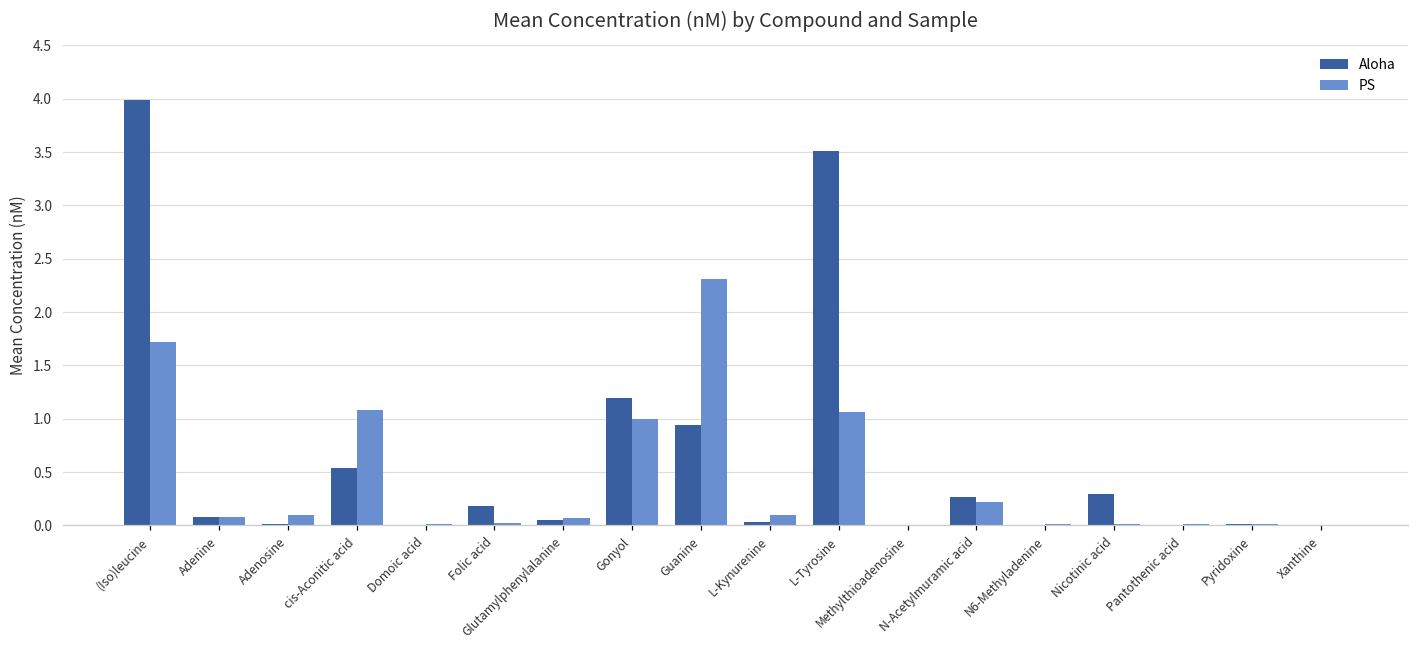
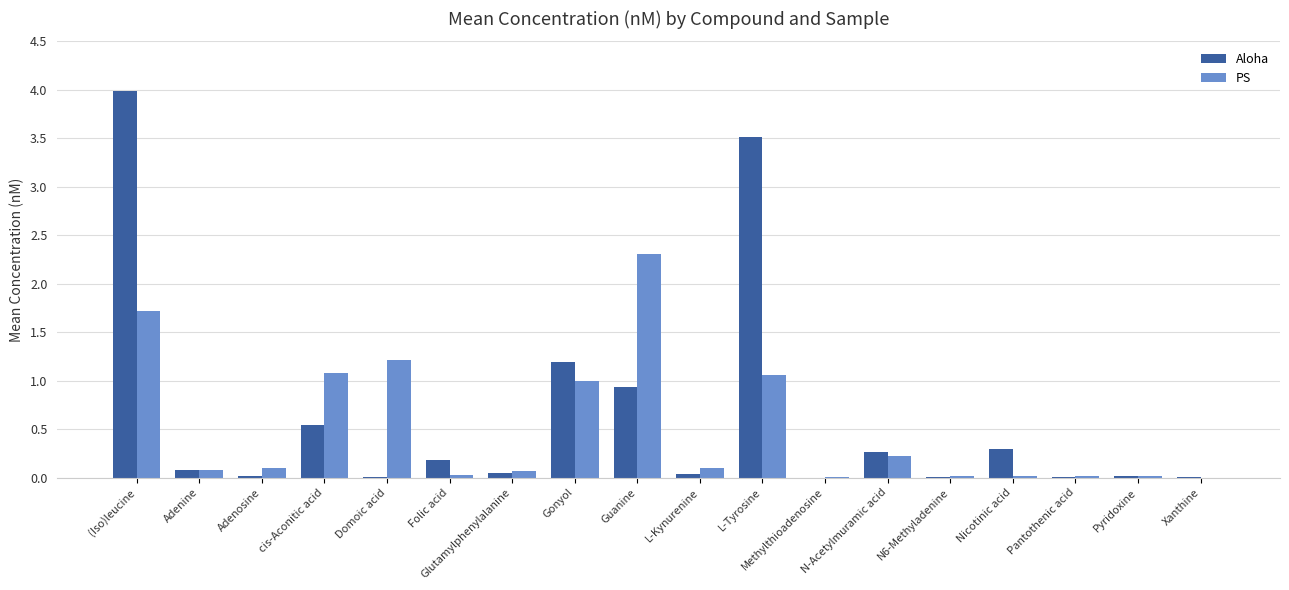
PS, Domoic acid: 0.0 -> 1.2
